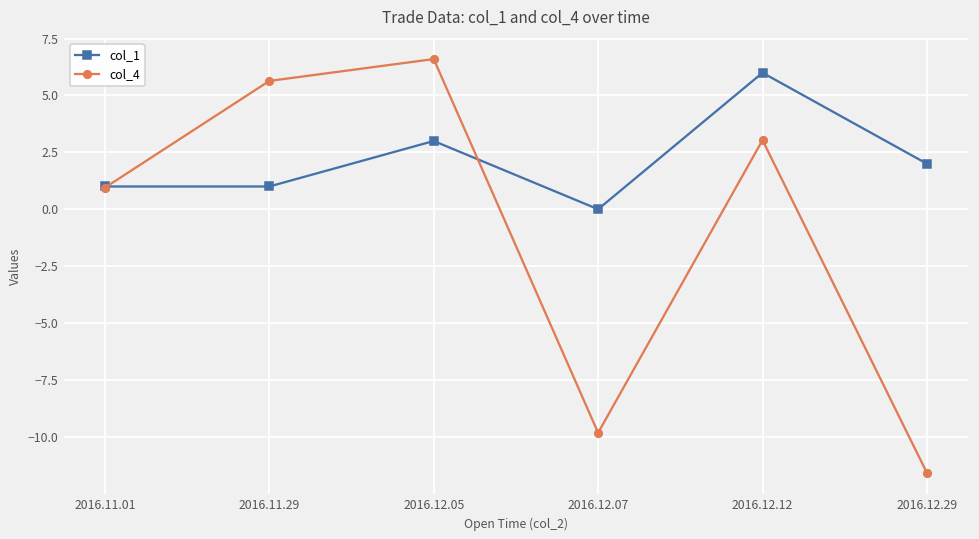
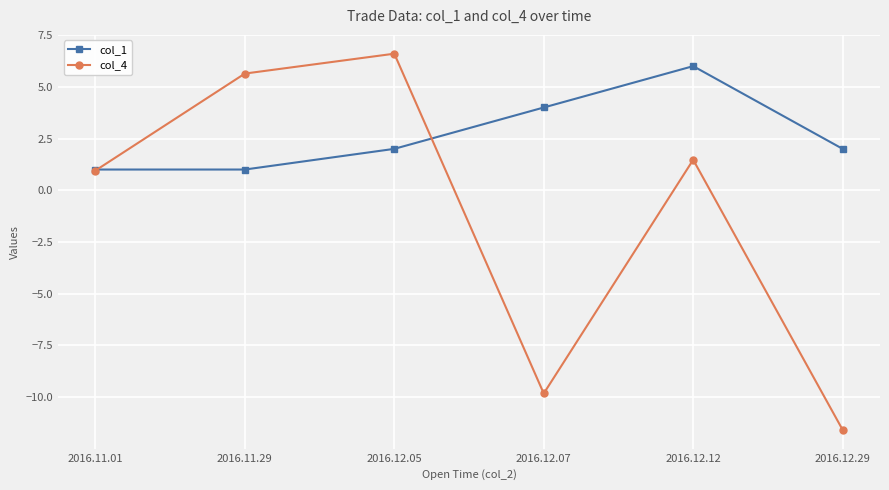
col_1, 2016.12.05: 3 -> 2
col_1, 2016.12.07: 0 -> 4
col_4, 2016.12.12: 3.0 -> 1.5
